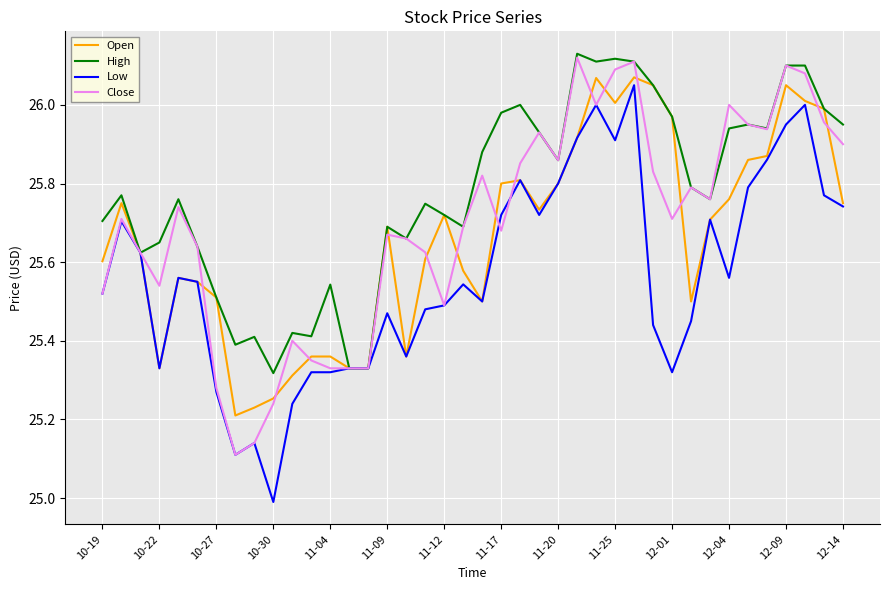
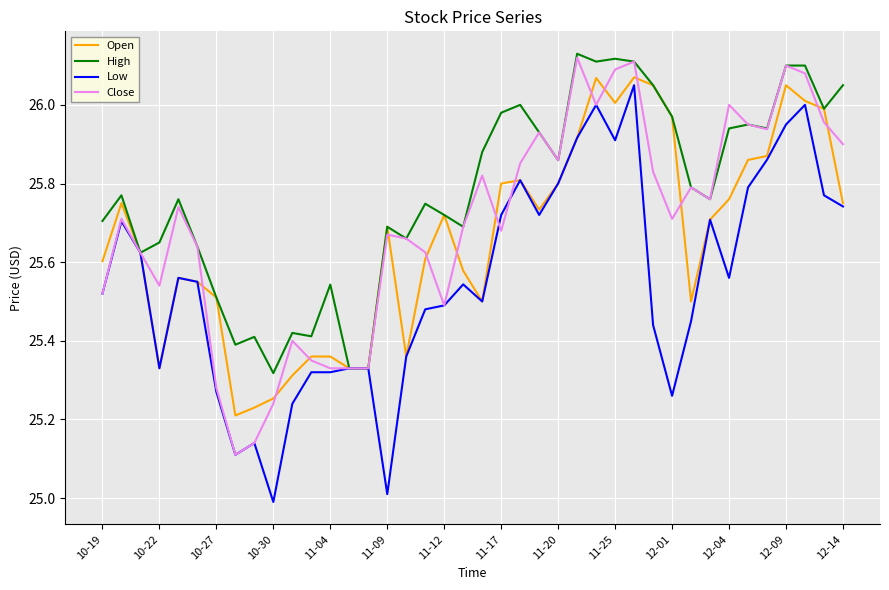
Low, 11-09: 25.47 -> 25.01
Low, 12-01: 25.32 -> 25.26
High, 12-14: 25.95 -> 26.05
